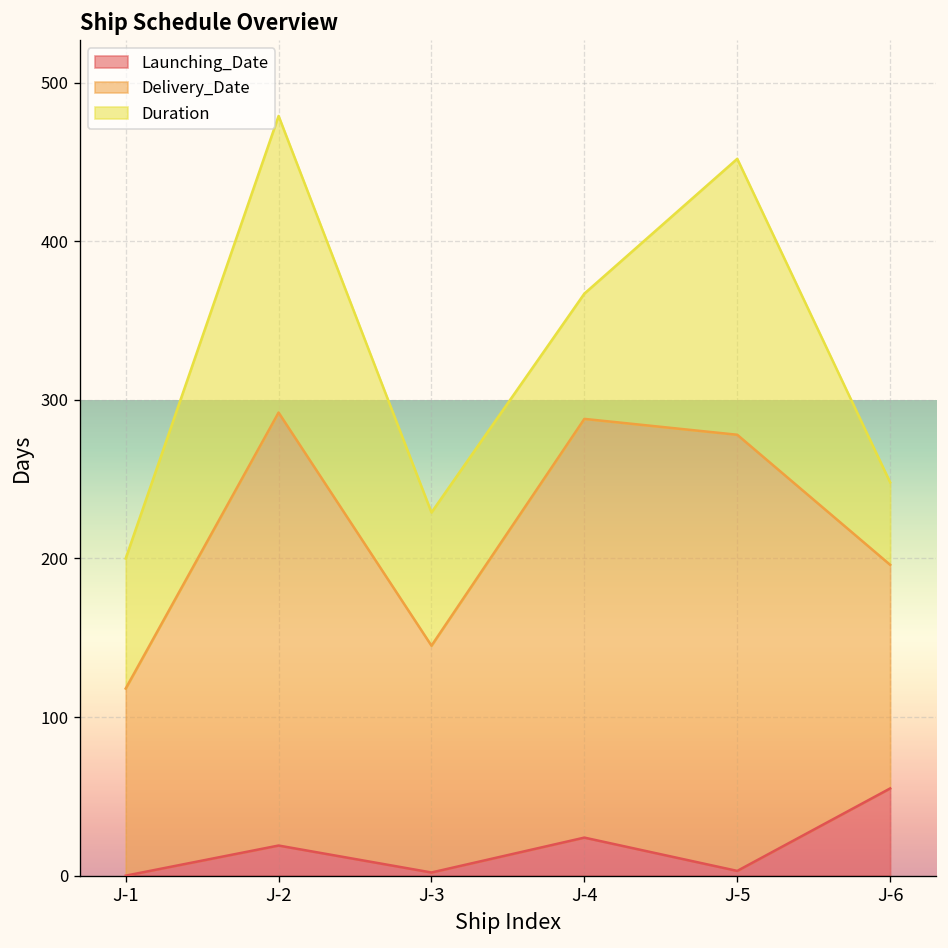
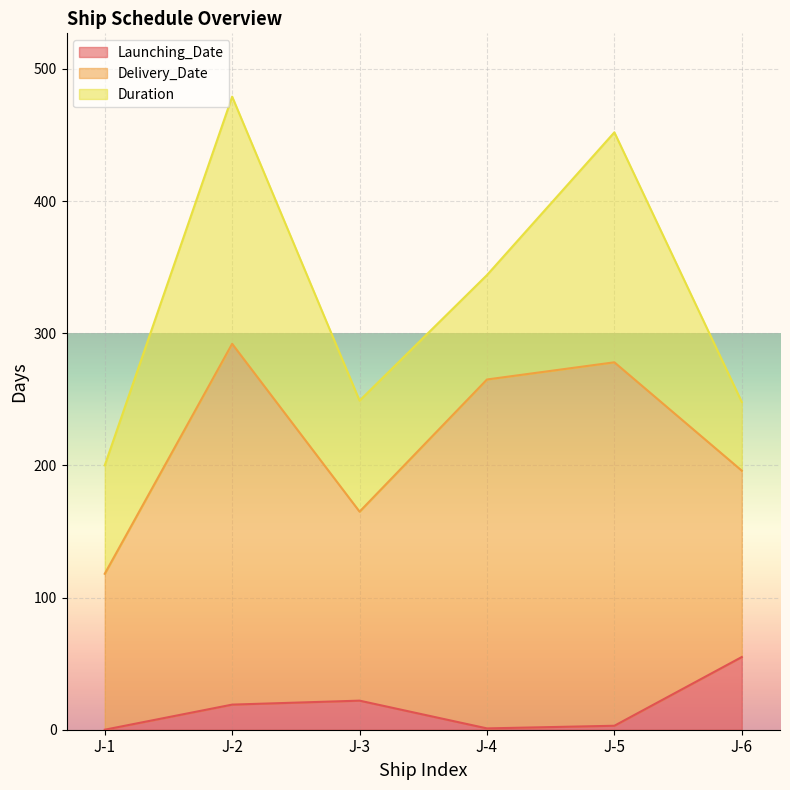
Launching_Date, J-3: 2 -> 22
Launching_Date, J-4: 24 -> 1
